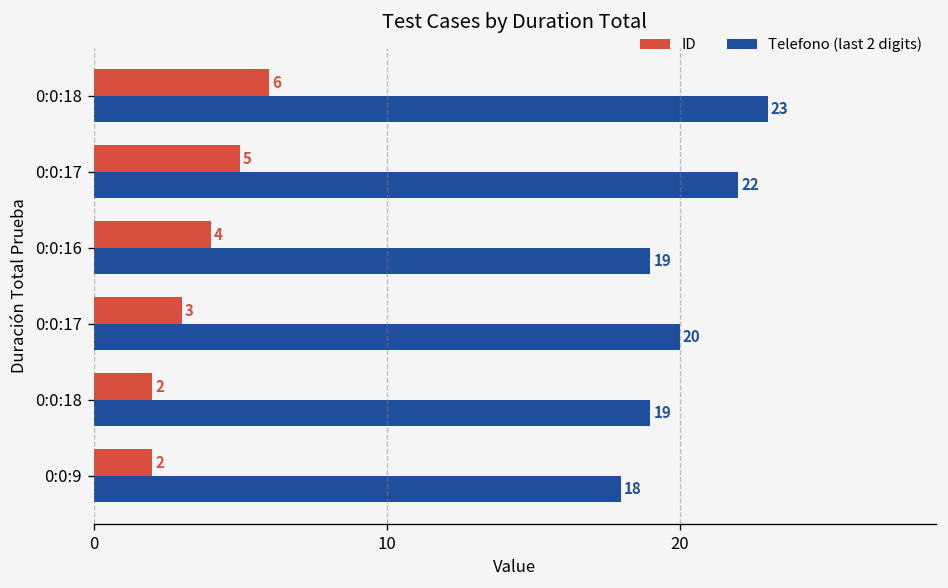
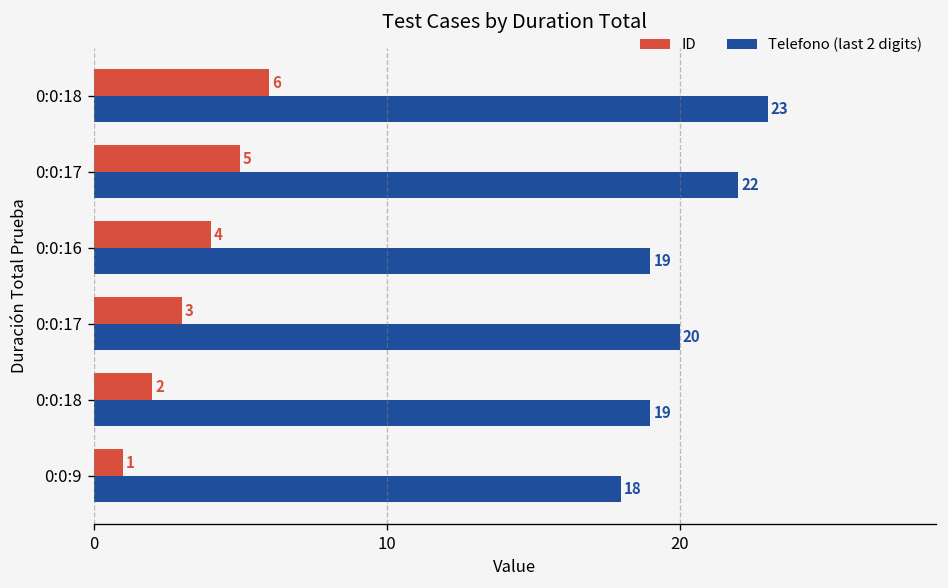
ID, 0:0:9: 2 -> 1
